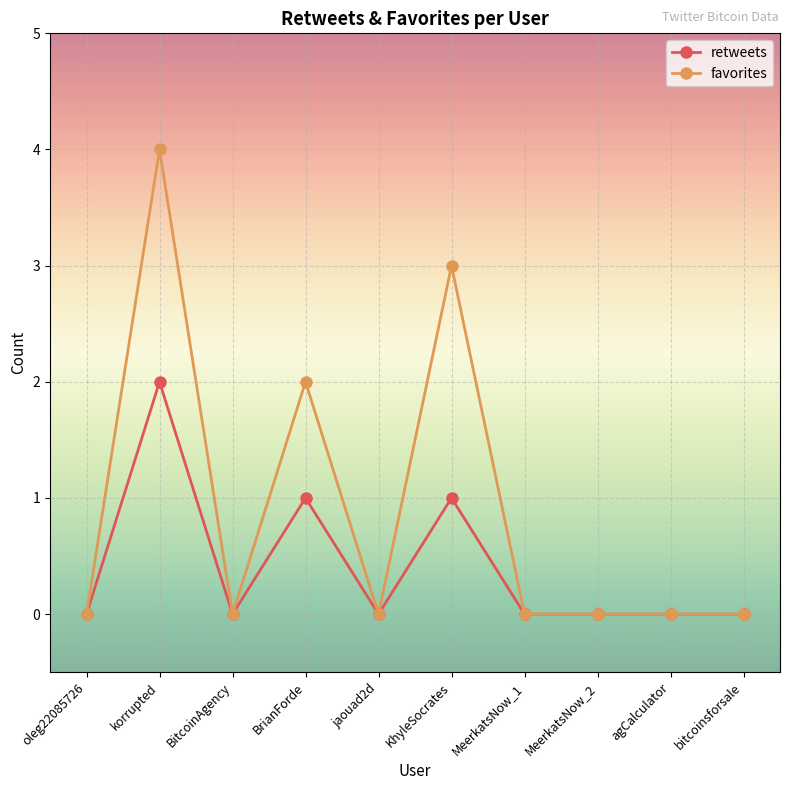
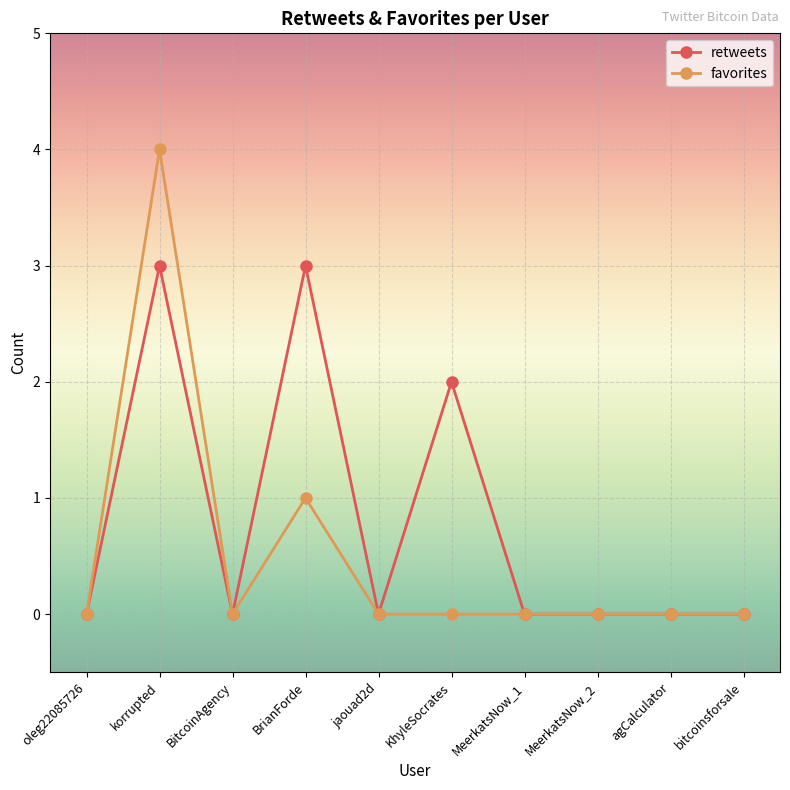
retweets, korrupted: 2 -> 3
retweets, BrianForde: 1 -> 3
favorites, BrianForde: 2 -> 1
retweets, KhyleSocrates: 1 -> 2
favorites, KhyleSocrates: 3 -> 0
